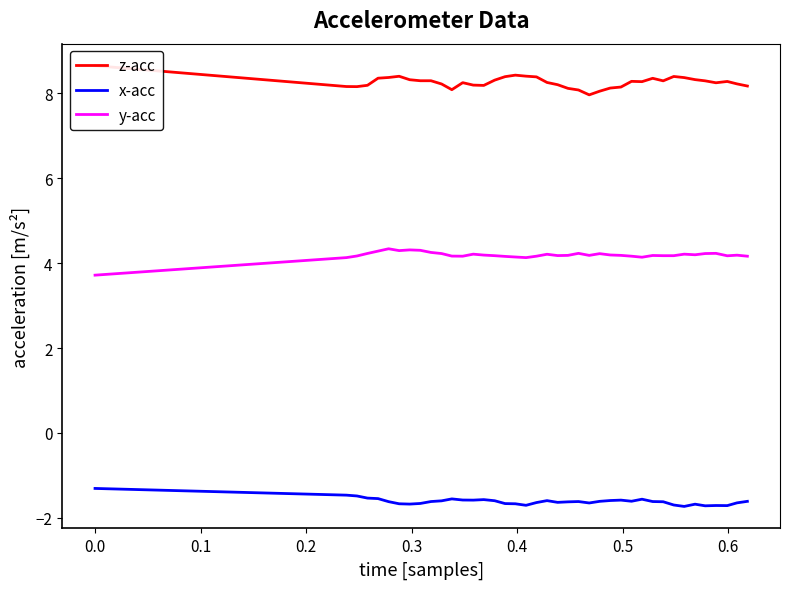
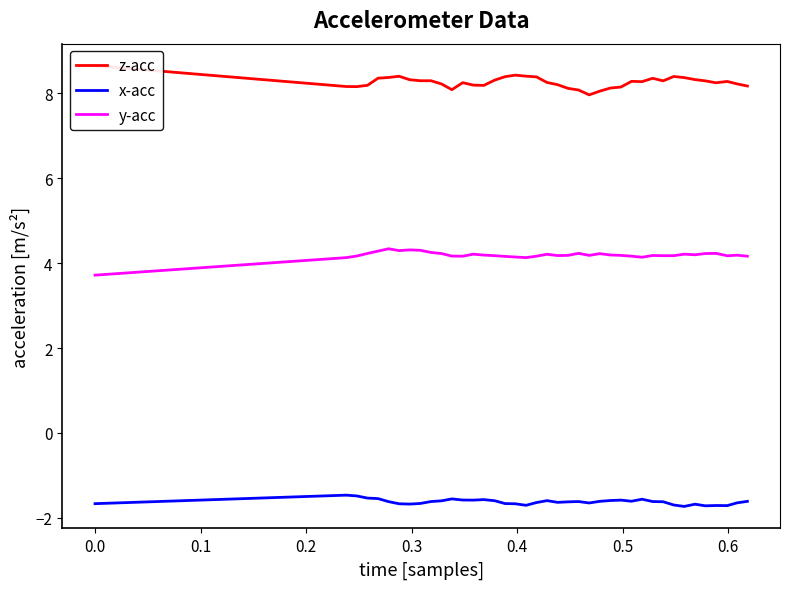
x-acc, 0.0: -1.3 -> -1.7
